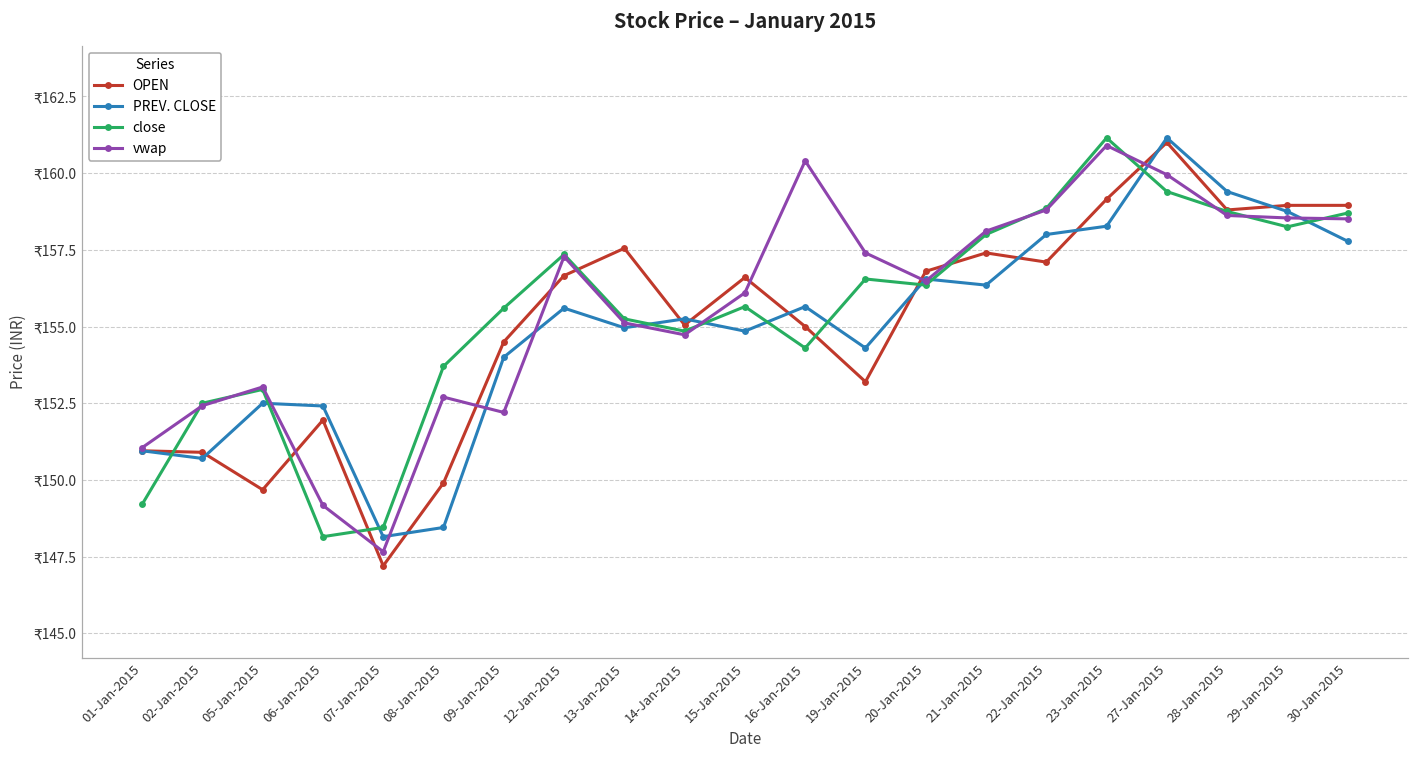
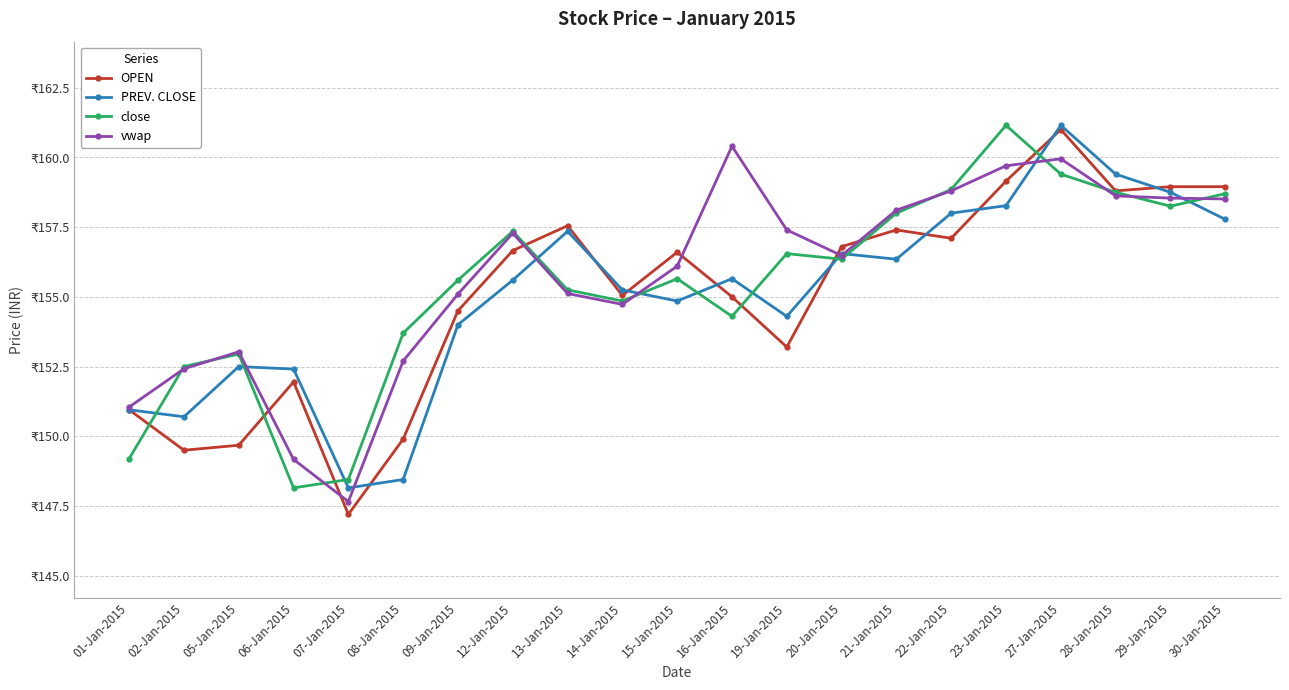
OPEN, 02-Jan-2015: ₹150.9 -> ₹149.5
vwap, 09-Jan-2015: ₹152.2 -> ₹155.1
PREV. CLOSE, 13-Jan-2015: ₹155.0 -> ₹157.4
vwap, 23-Jan-2015: ₹160.9 -> ₹159.7
